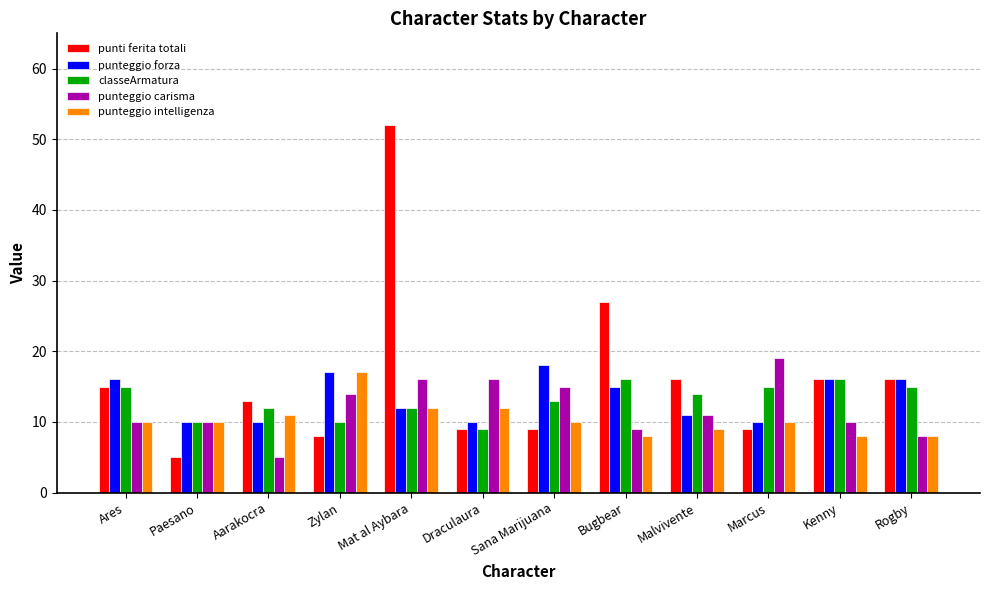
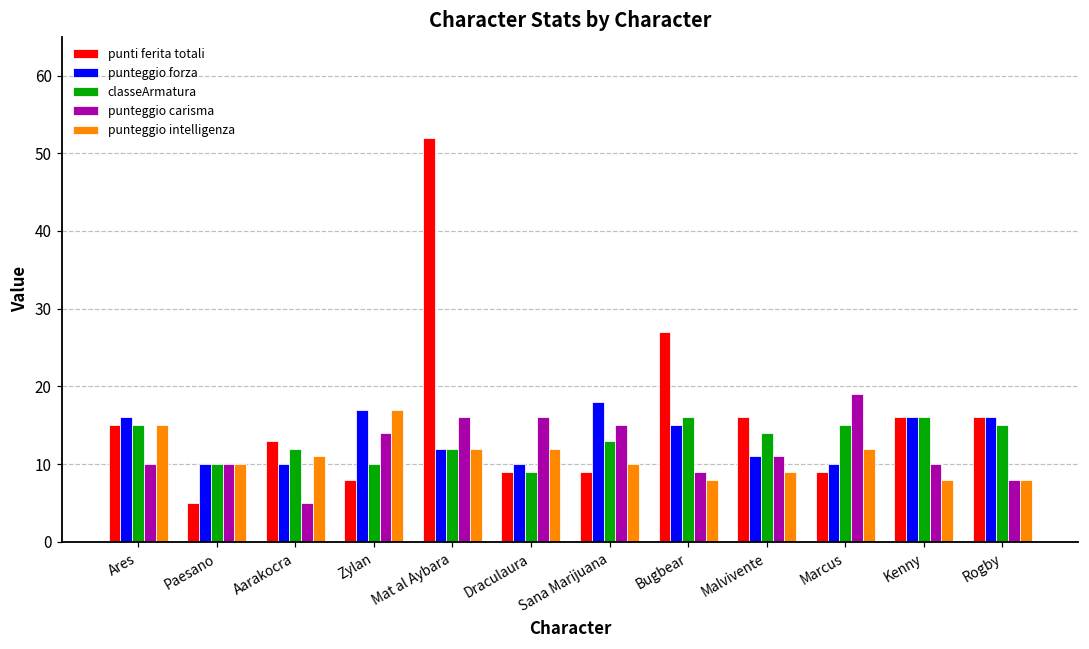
punteggio intelligenza, Ares: 10 -> 15
punteggio intelligenza, Marcus: 10 -> 12
